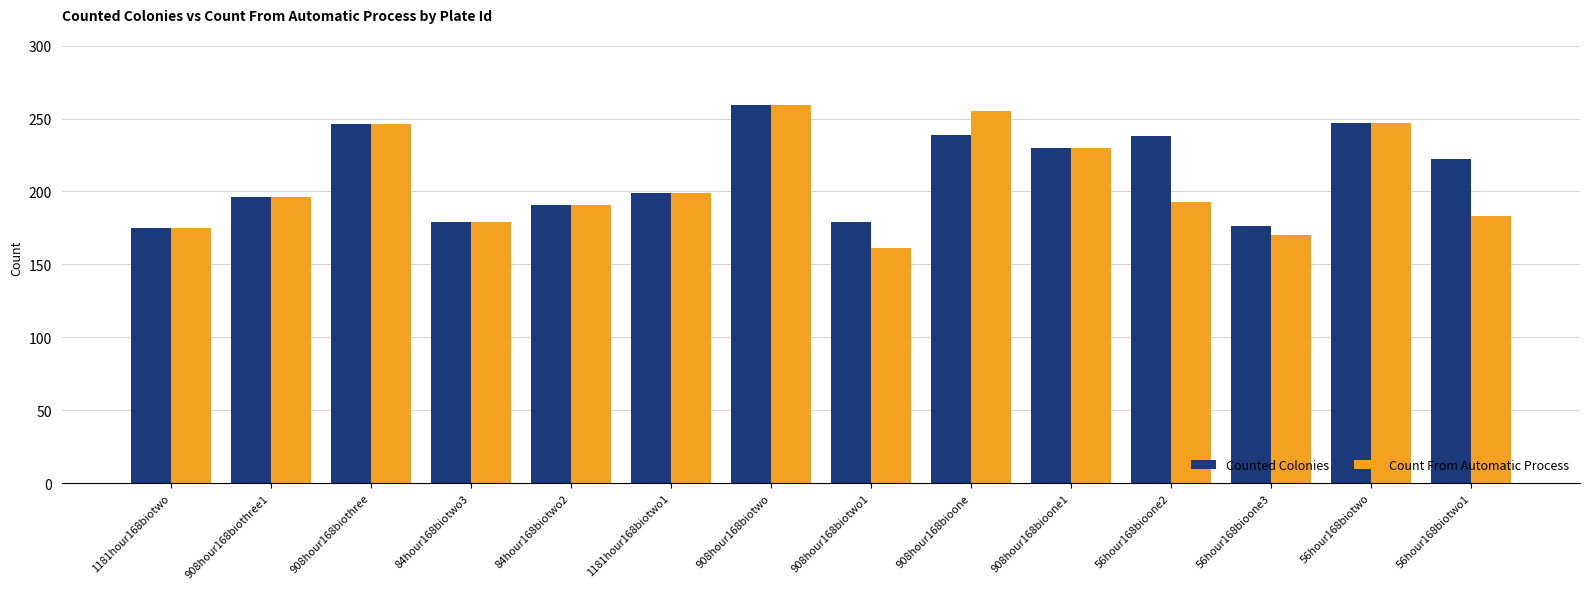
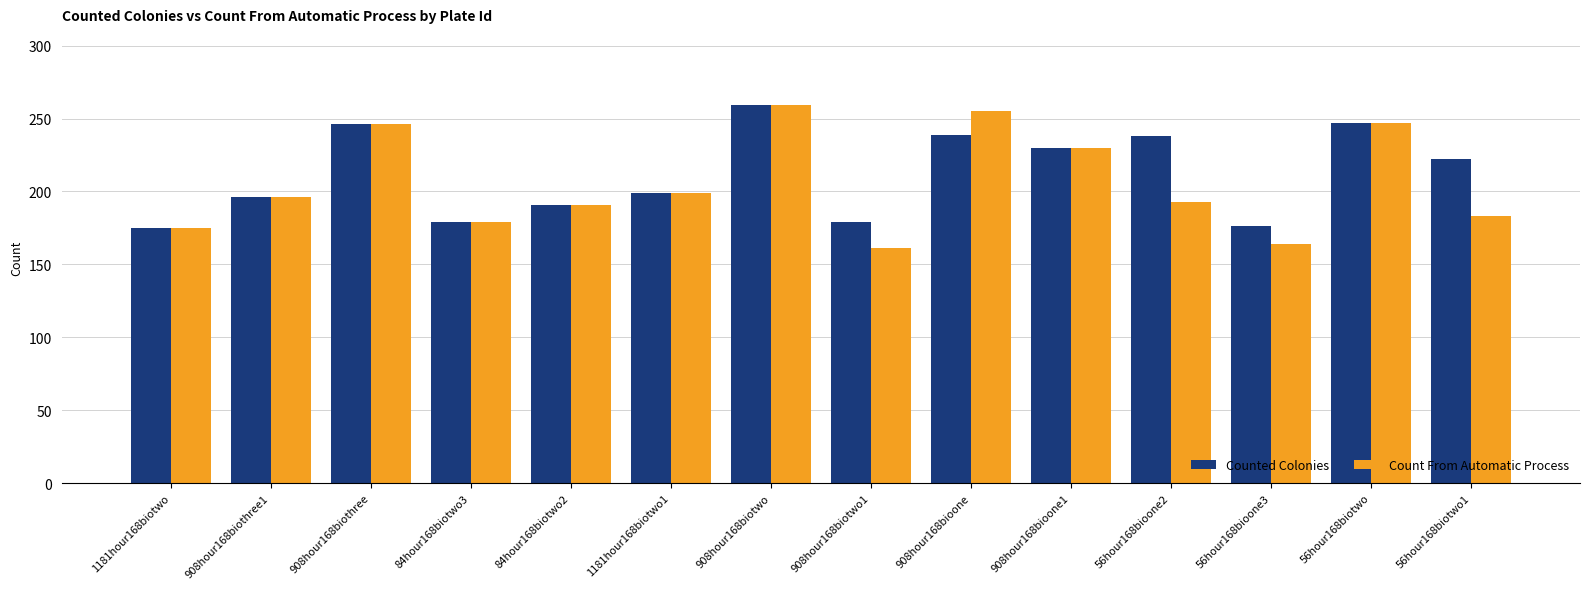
Count From Automatic Process, 56hour168bioone3: 170 -> 164
